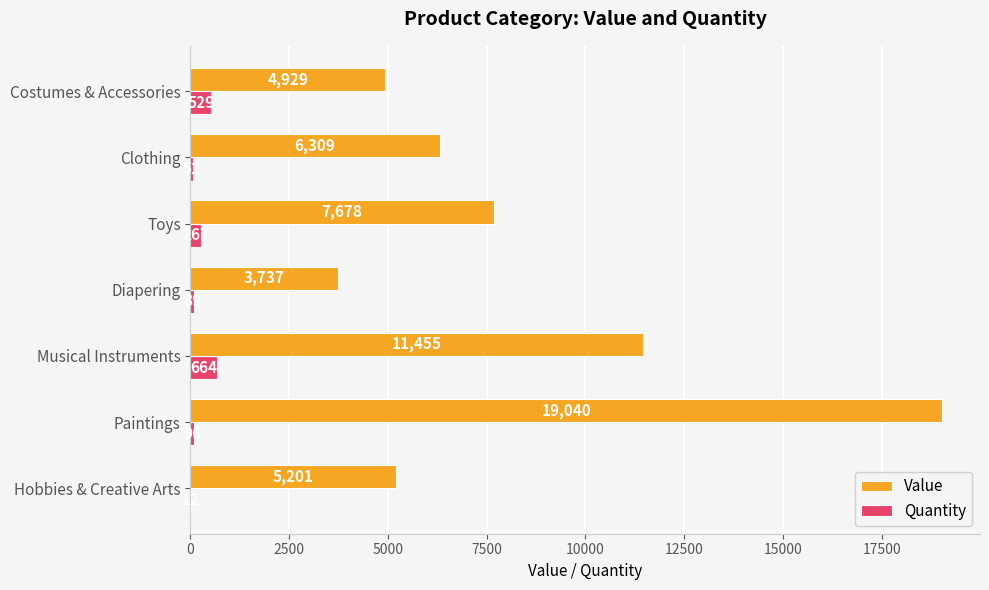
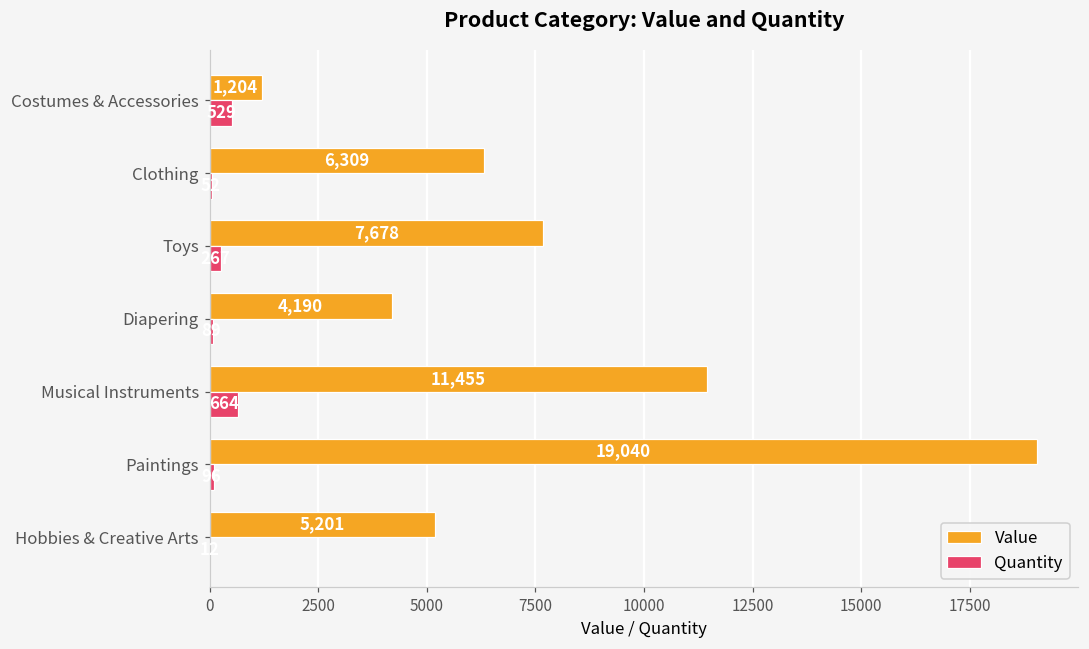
Value, Costumes & Accessories: 4,929 -> 1,204
Value, Diapering: 3,737 -> 4,190
